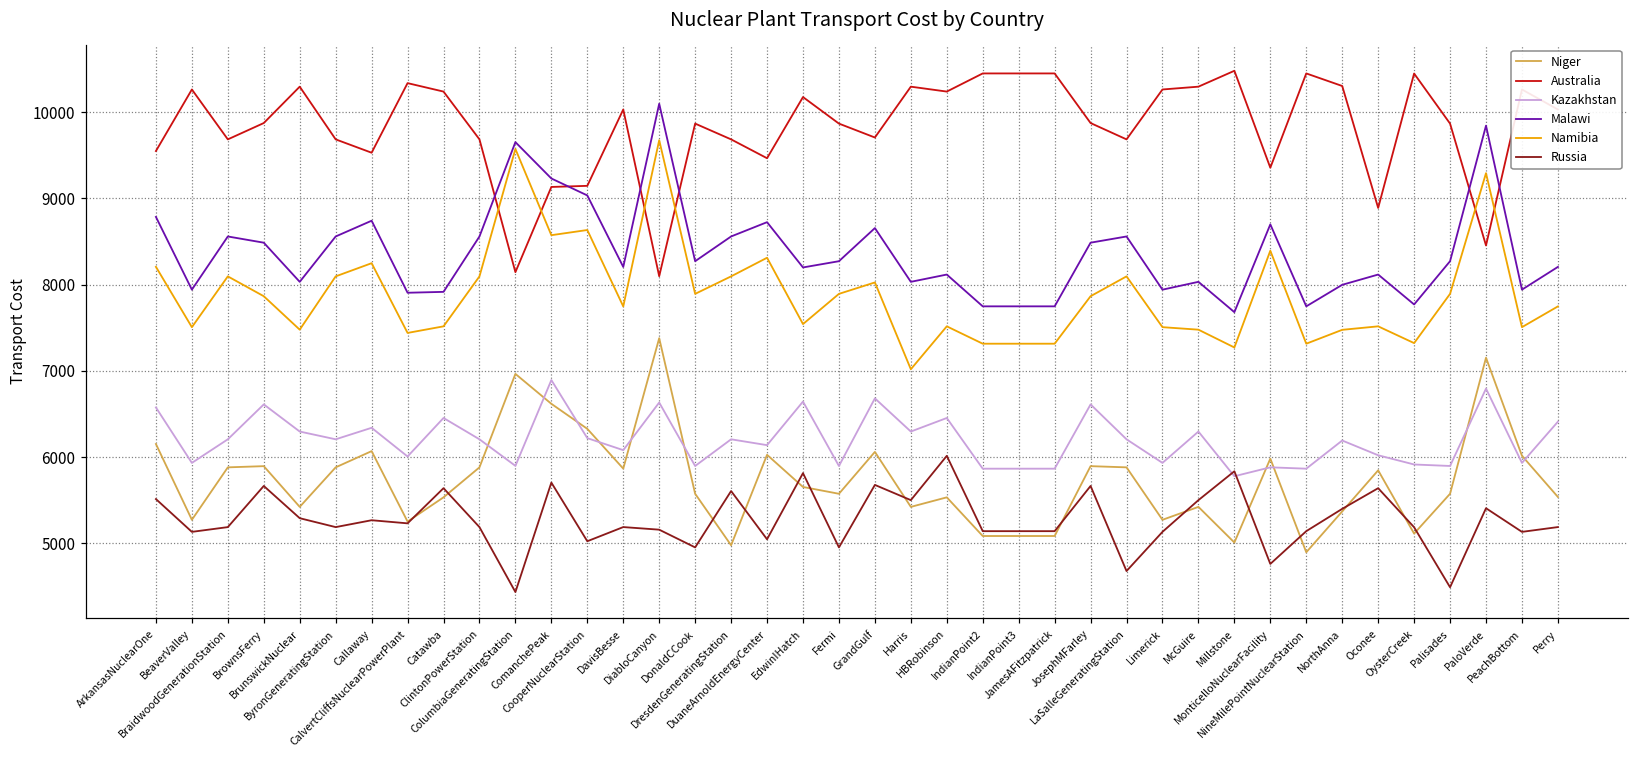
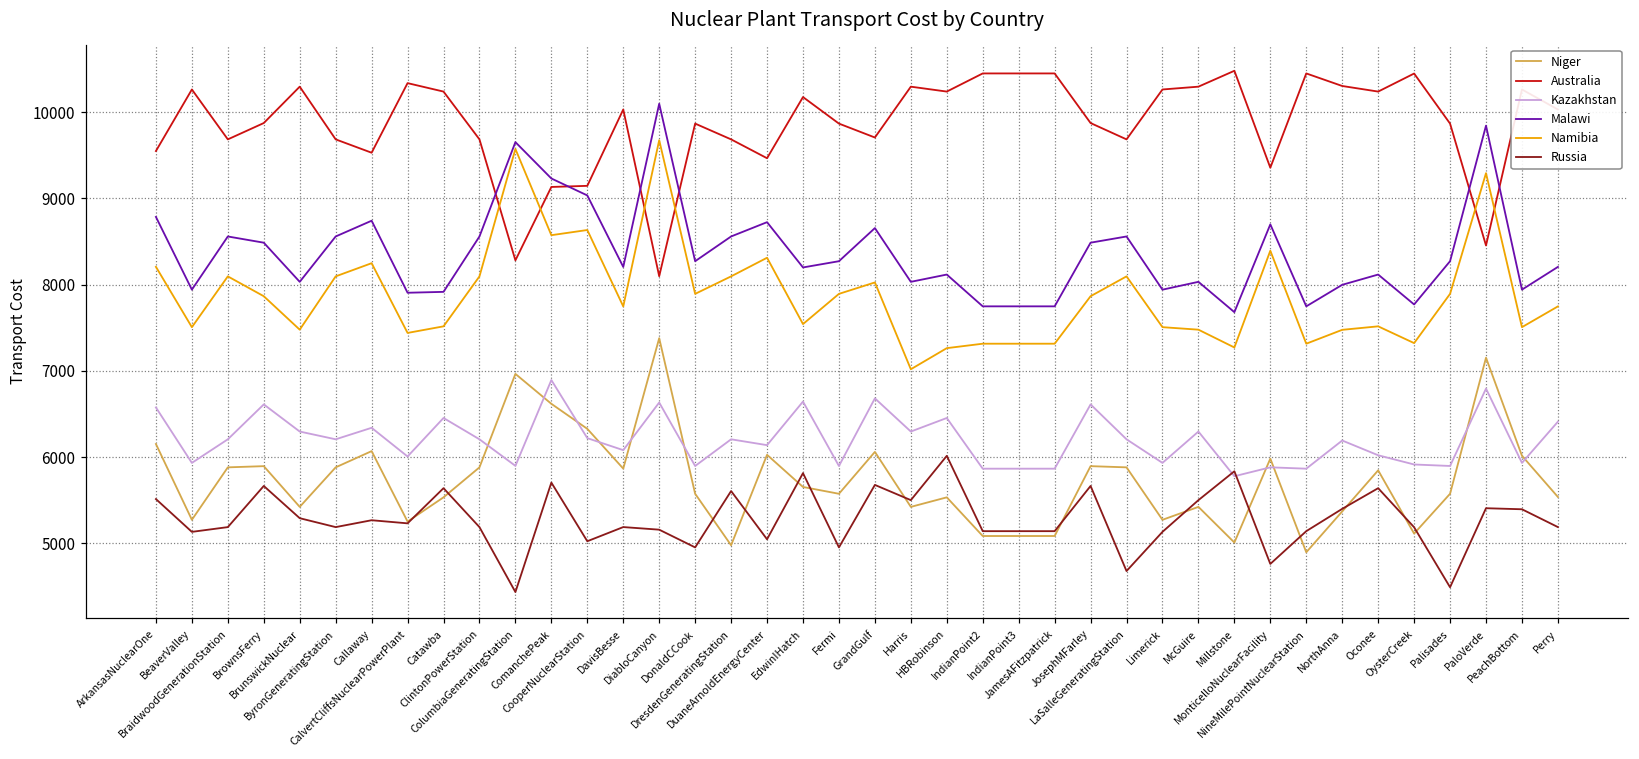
Australia, ColumbiaGeneratingStation: 8100 -> 8300
Namibia, HBRobinson: 7500 -> 7300
Australia, Oconee: 8900 -> 10200
Russia, PeachBottom: 5100 -> 5400
